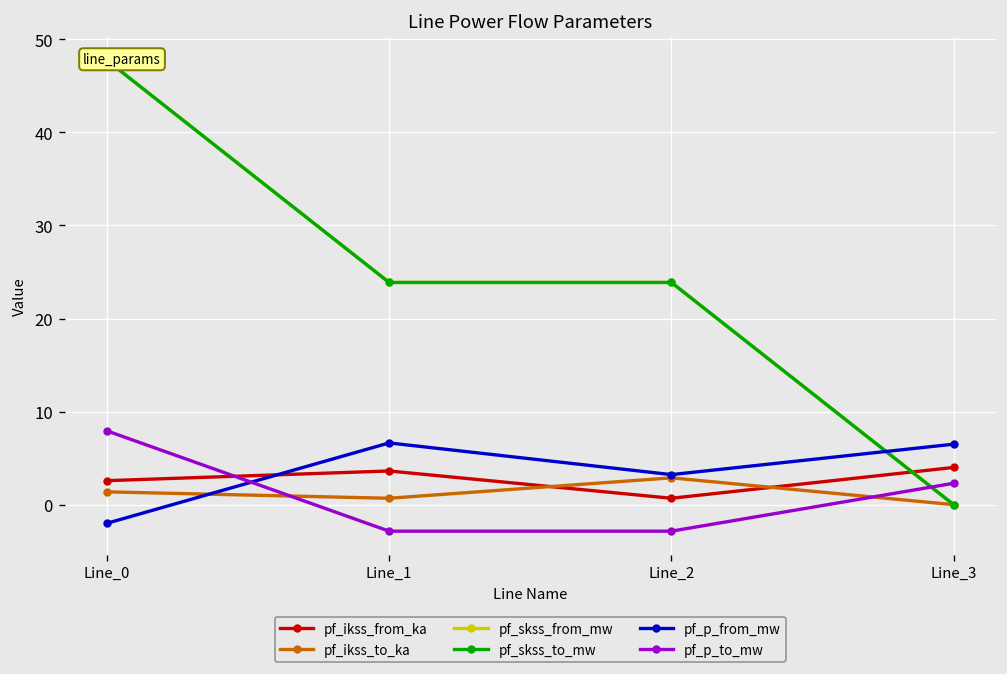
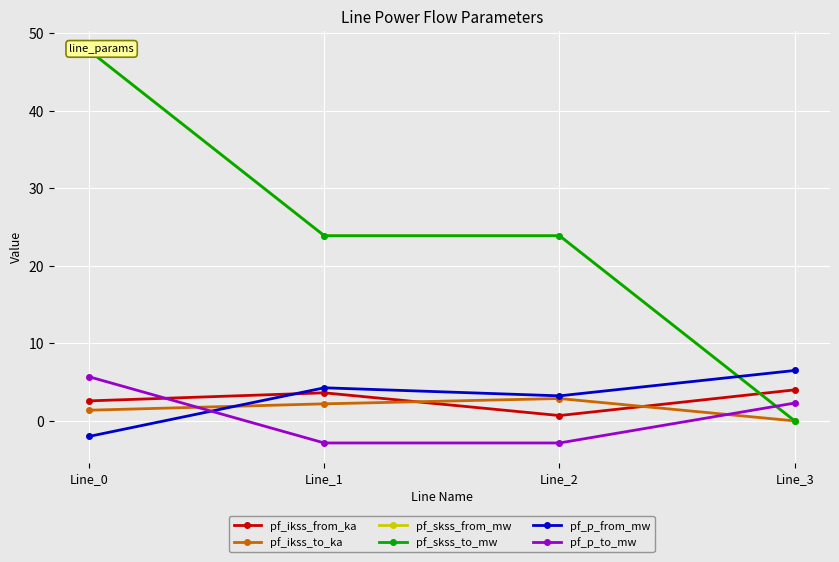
pf_p_to_mw, Line_0: 8 -> 6
pf_ikss_to_ka, Line_1: 1 -> 2
pf_p_from_mw, Line_1: 7 -> 4
